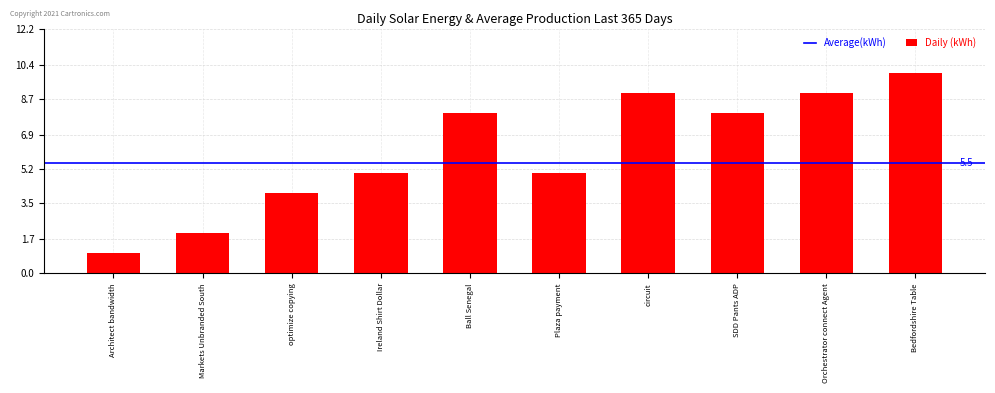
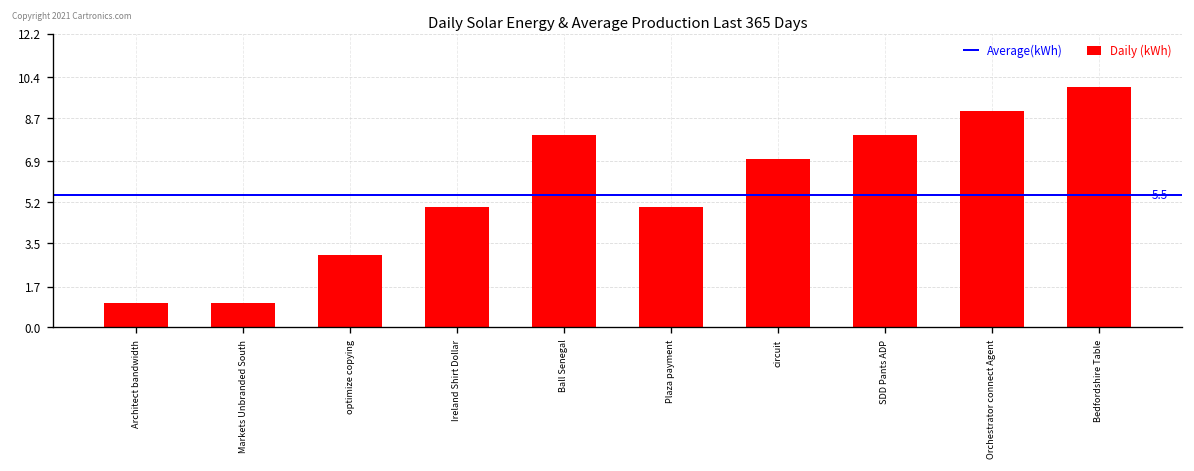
Markets Unbranded South: 2 -> 1
optimize copying: 4 -> 3
circuit: 9 -> 7
